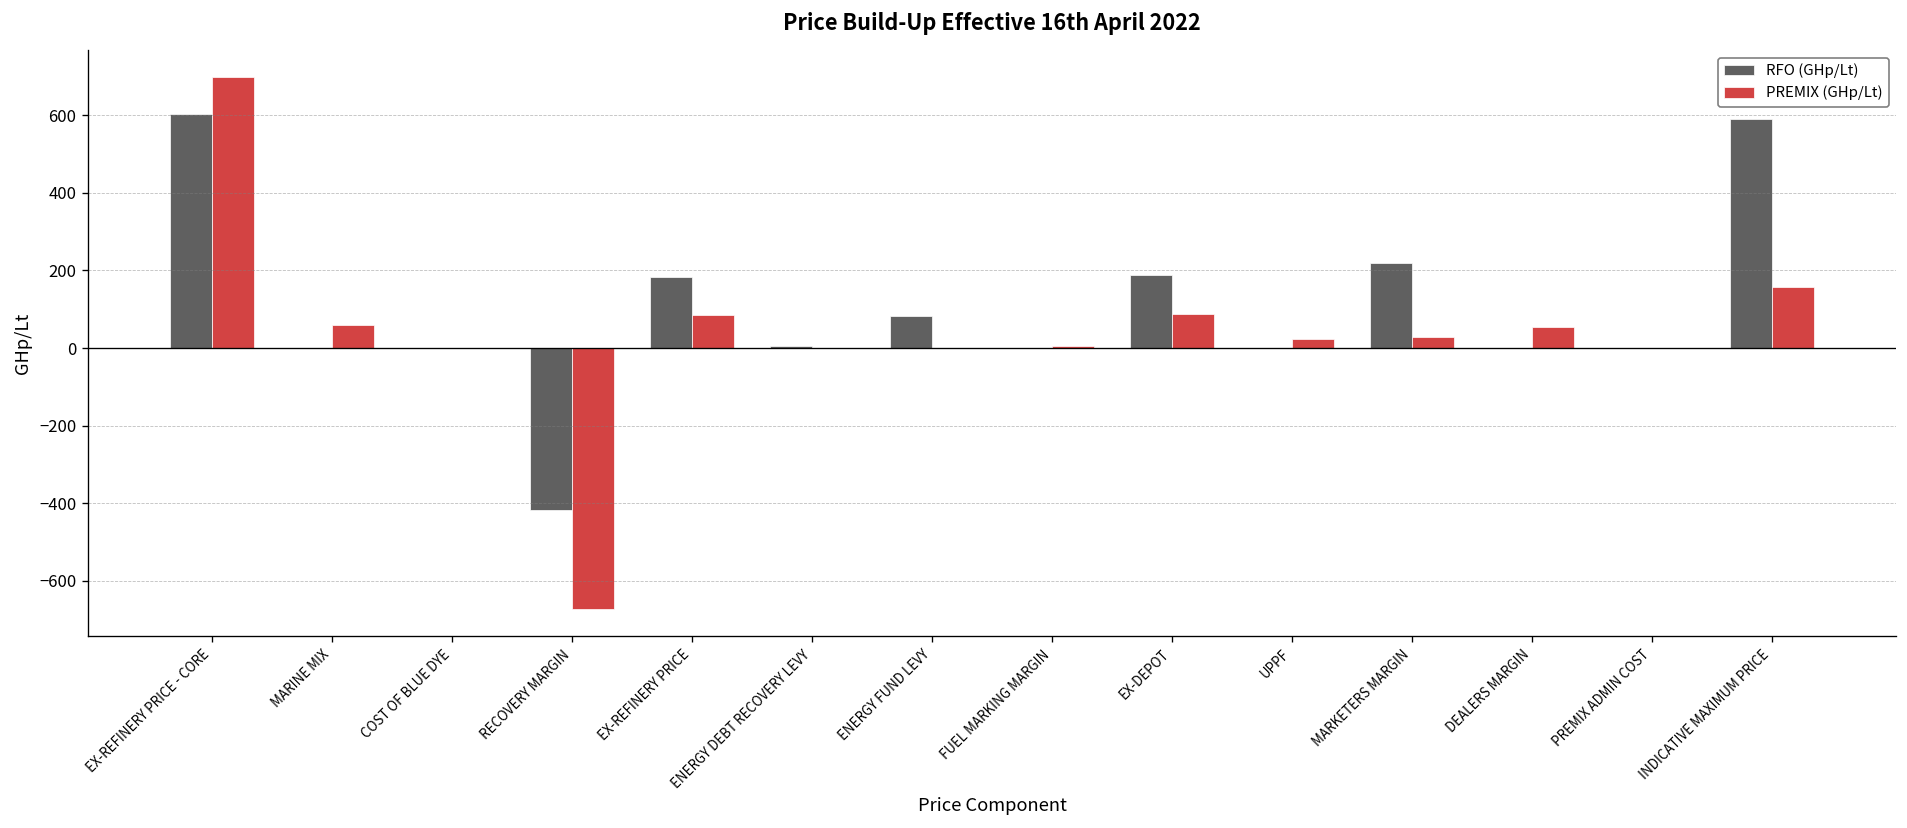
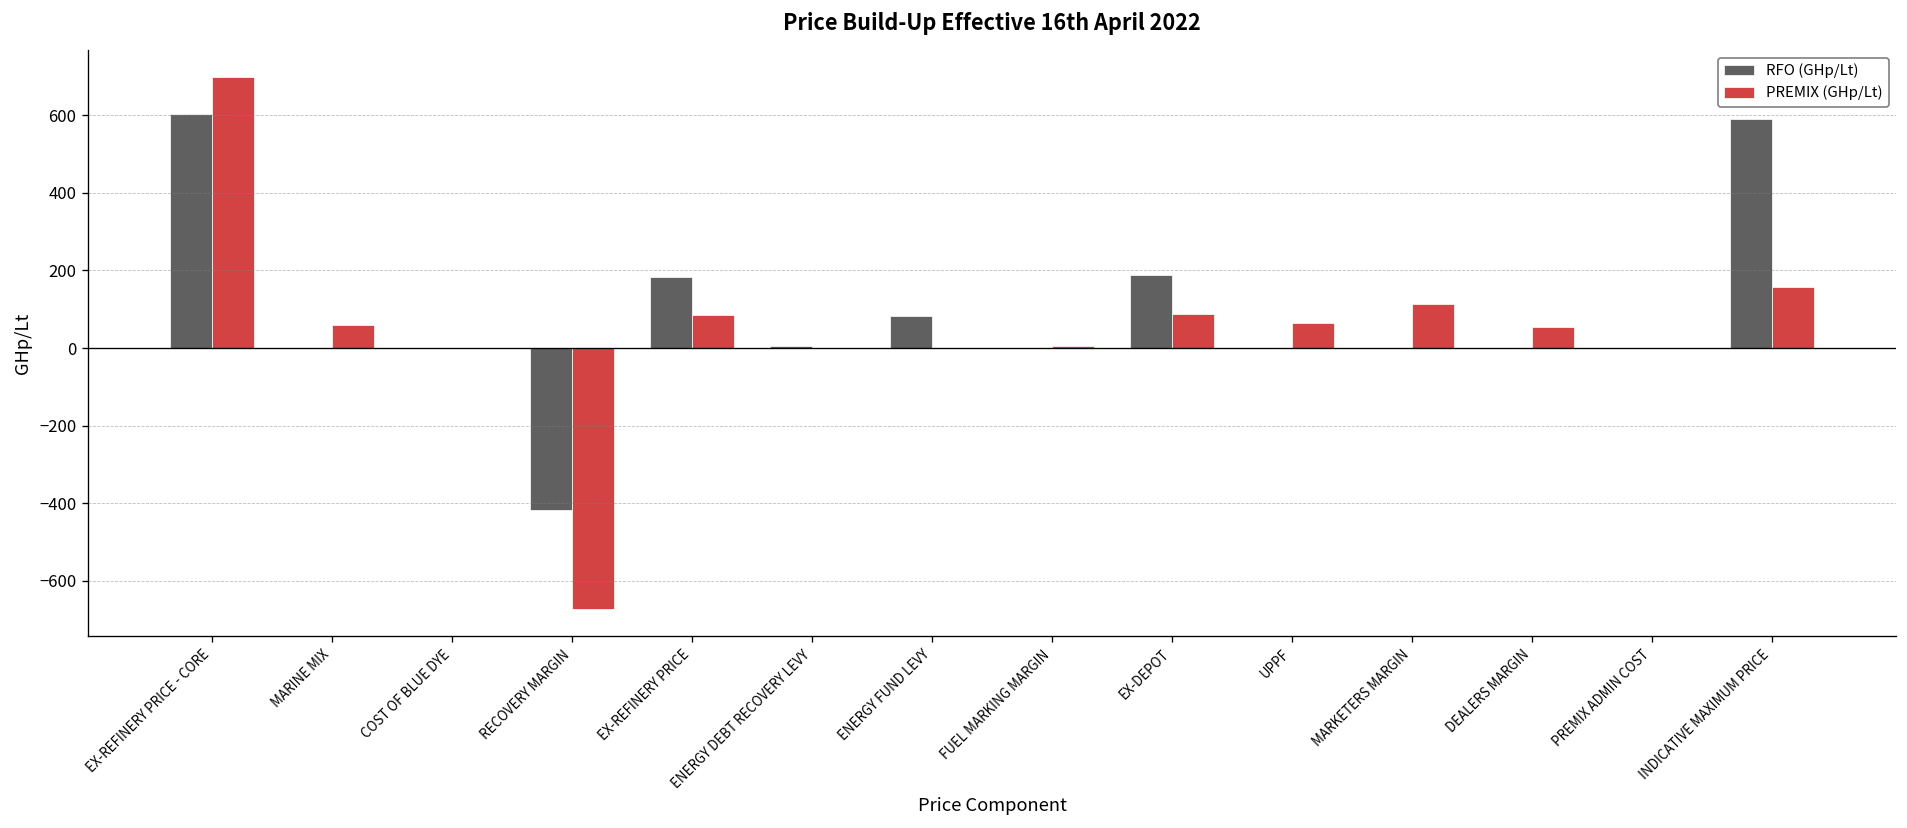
PREMIX (GHp/Lt), UPPF: 20 -> 60
RFO (GHp/Lt), MARKETERS MARGIN: 220 -> 0
PREMIX (GHp/Lt), MARKETERS MARGIN: 30 -> 110
